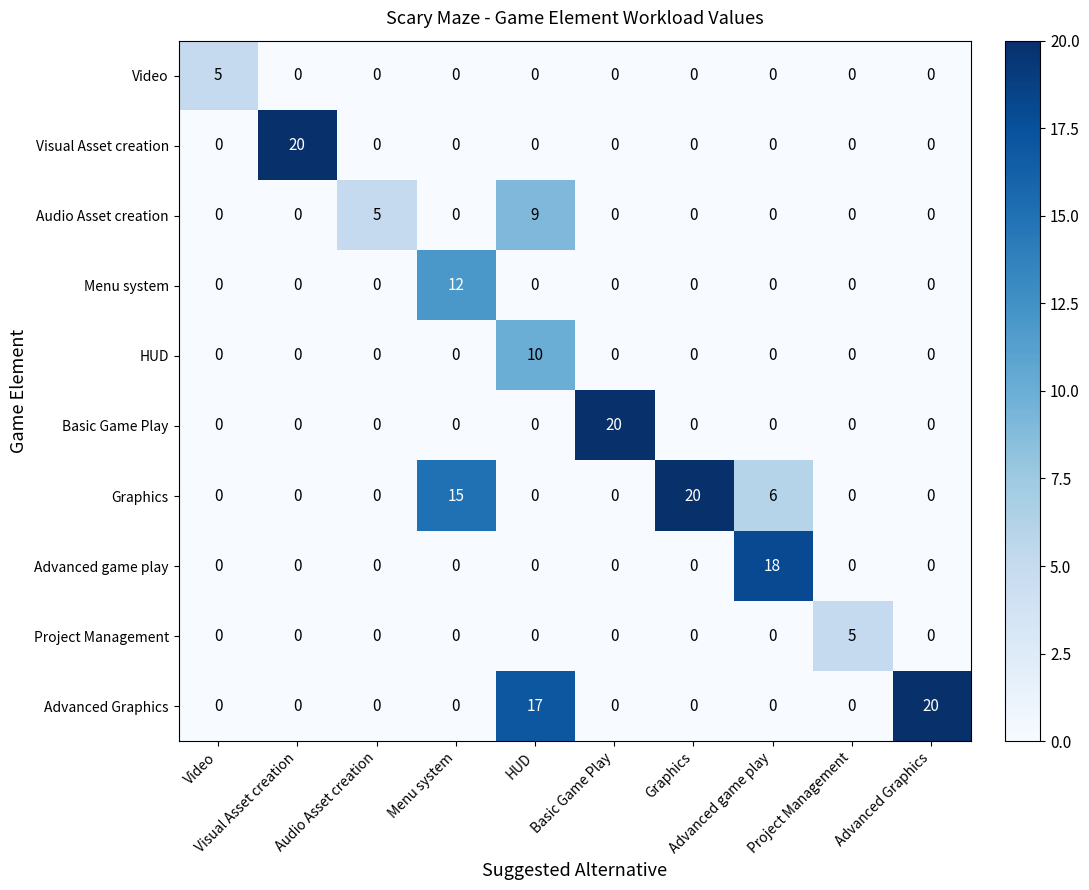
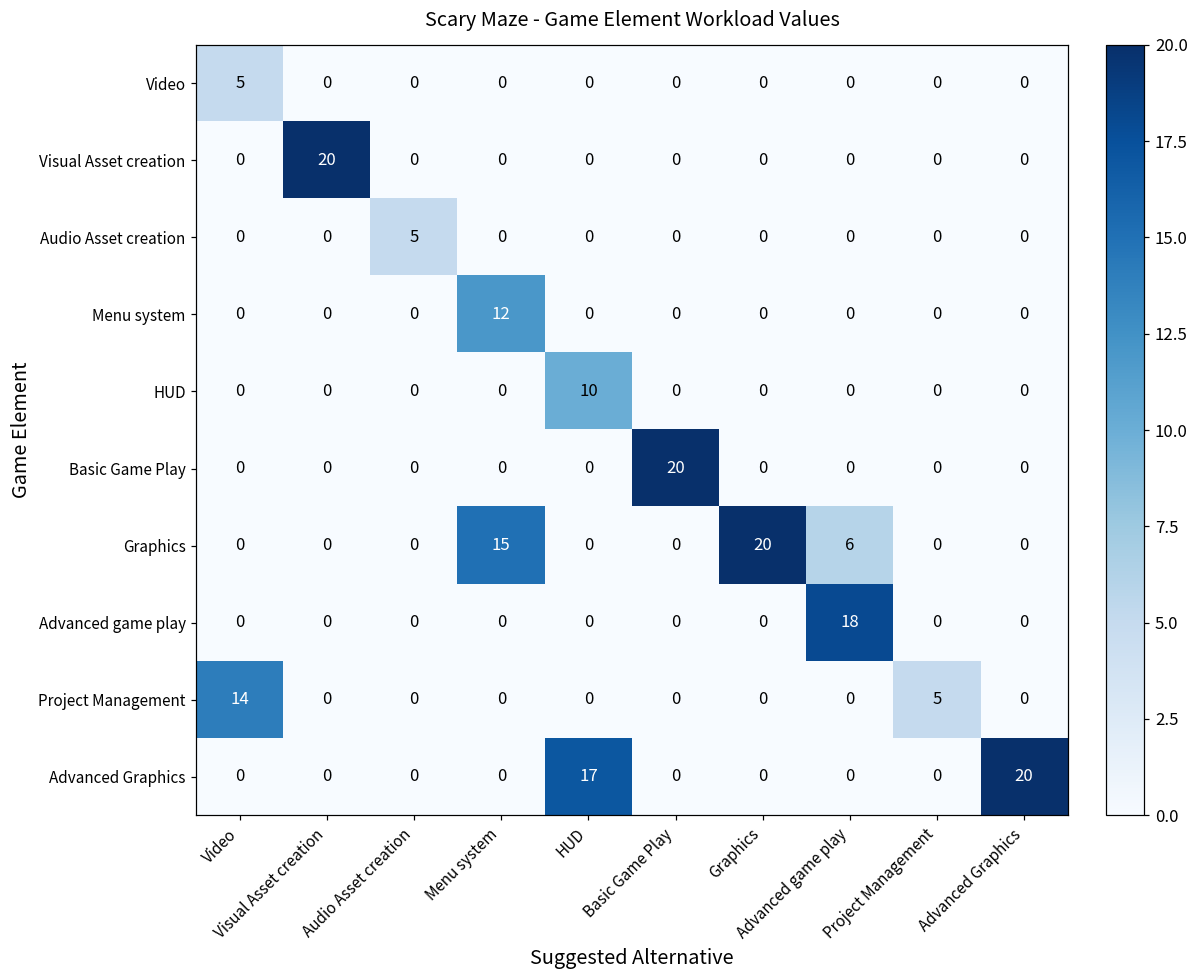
Audio Asset creation, HUD: 9 -> 0
Project Management, Video: 0 -> 14
